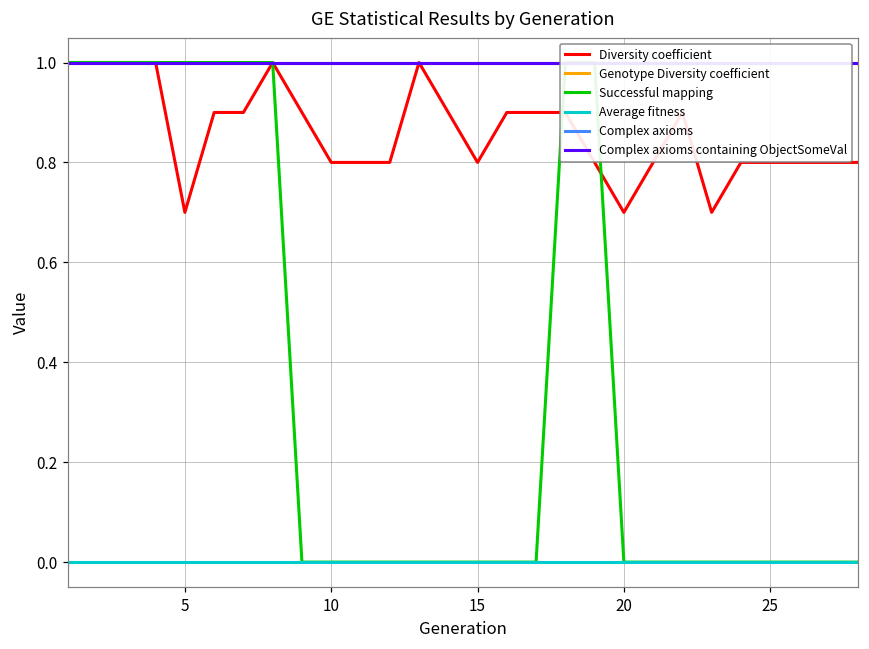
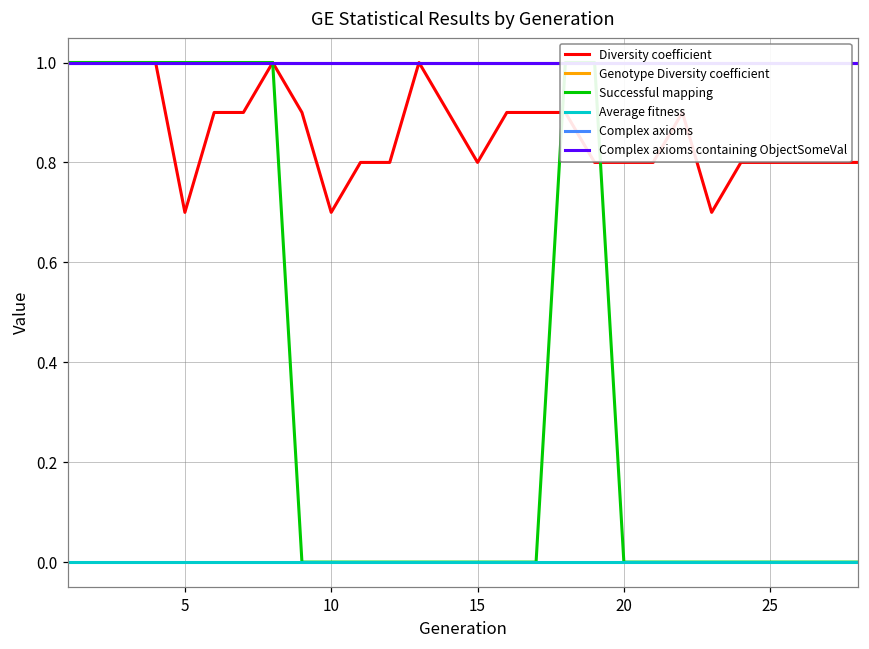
Diversity coefficient, 10: 0.8 -> 0.7
Diversity coefficient, 20: 0.7 -> 0.8
